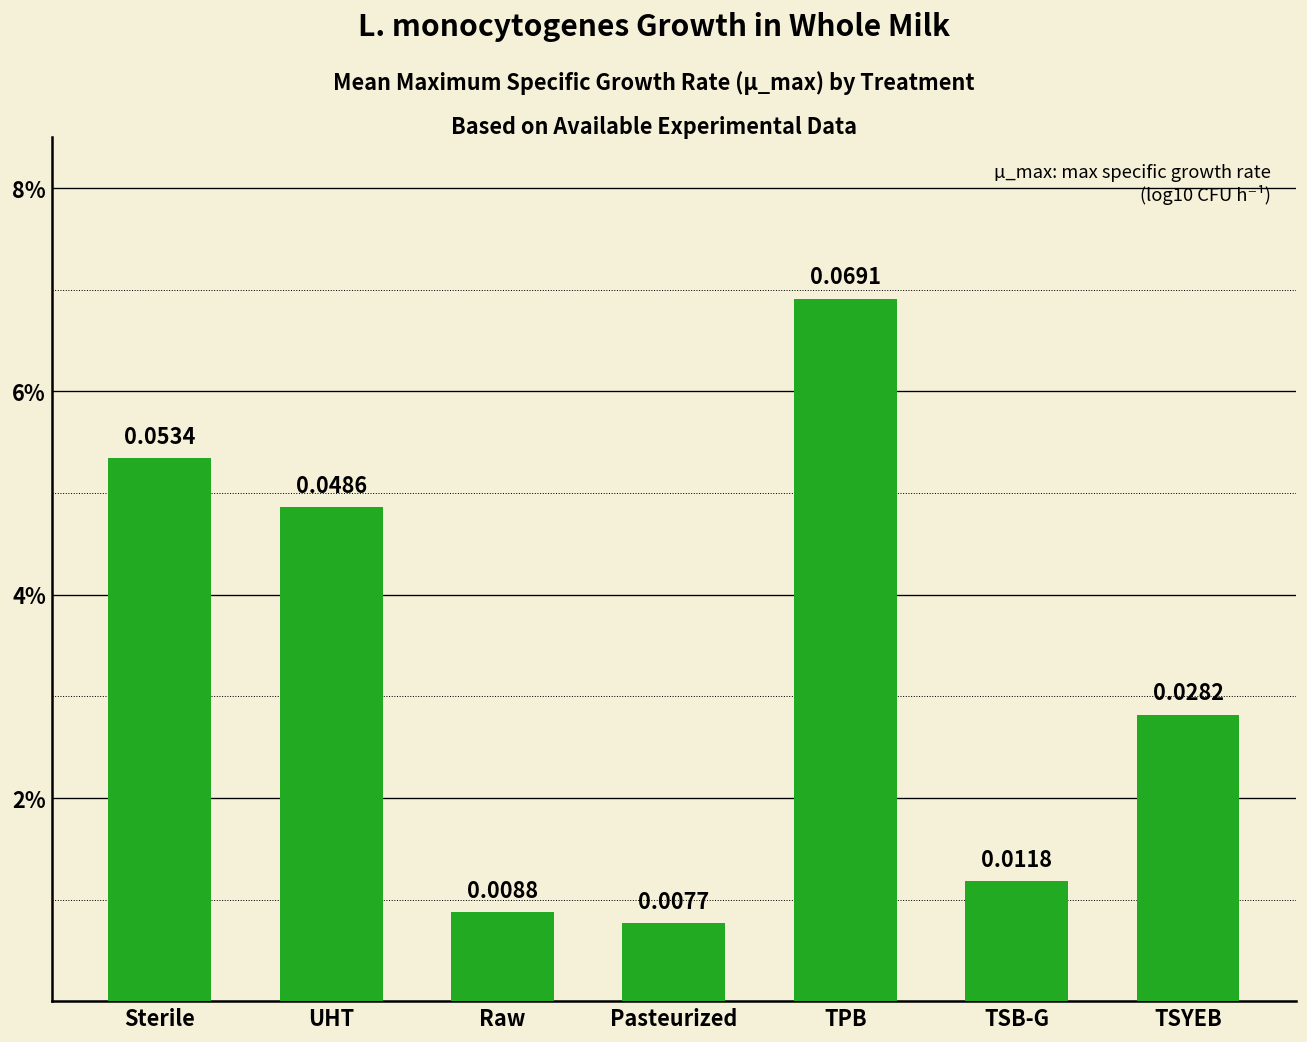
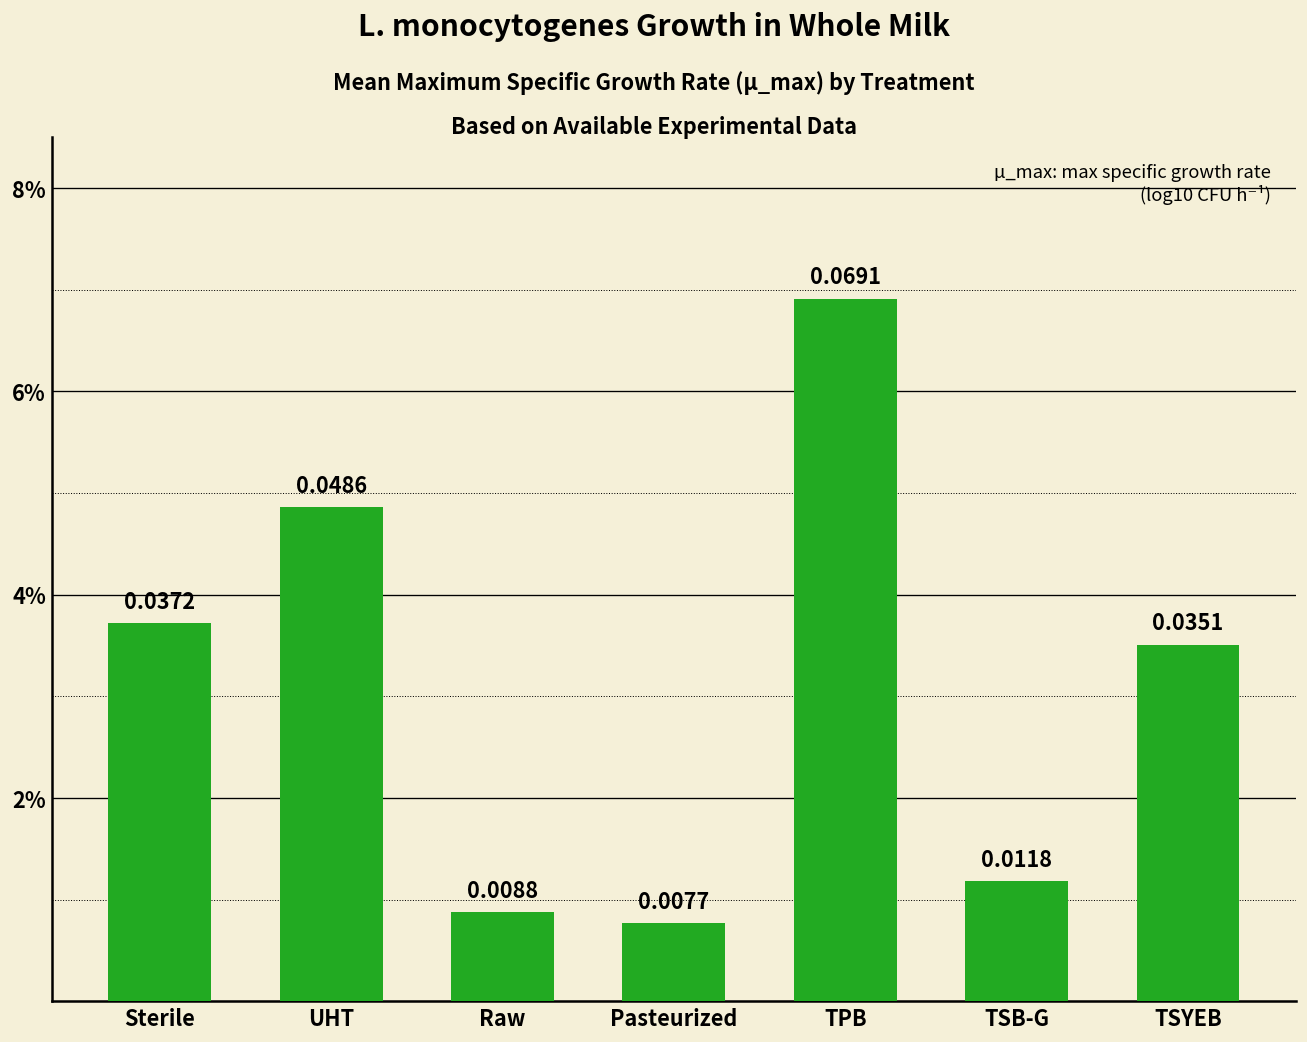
Sterile: 0.0534 -> 0.0372
TSYEB: 0.0282 -> 0.0351
